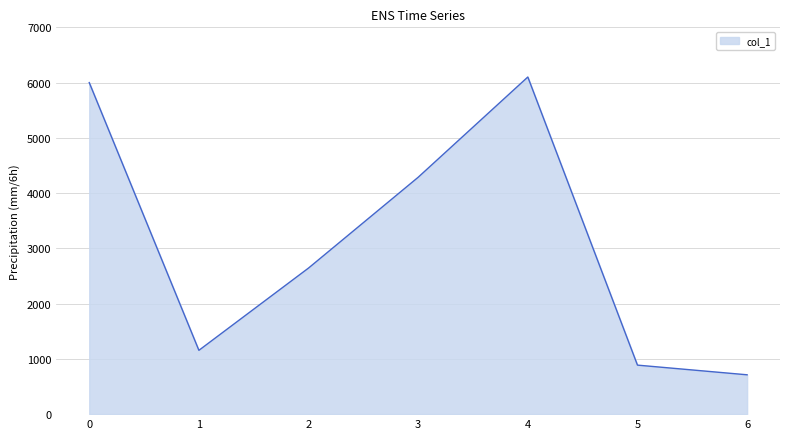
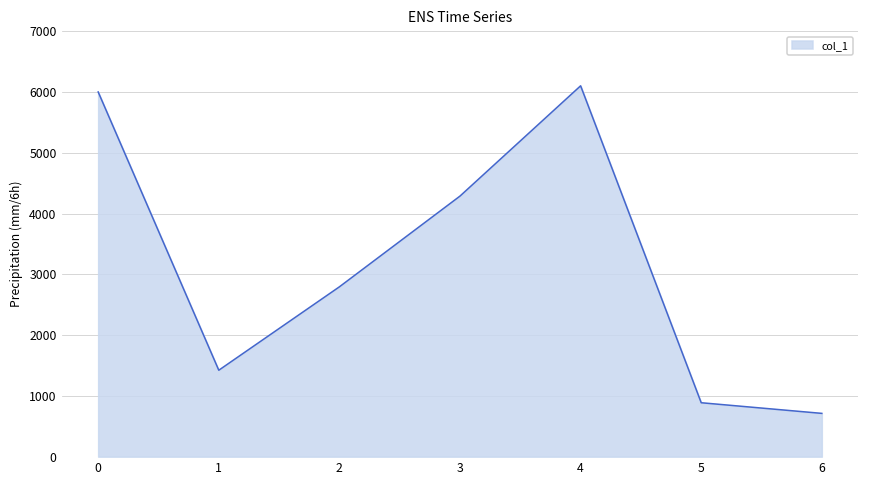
1: 1200 -> 1400
2: 2600 -> 2800
